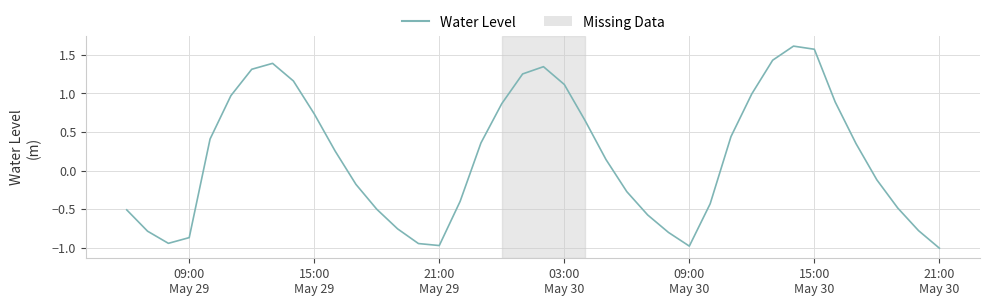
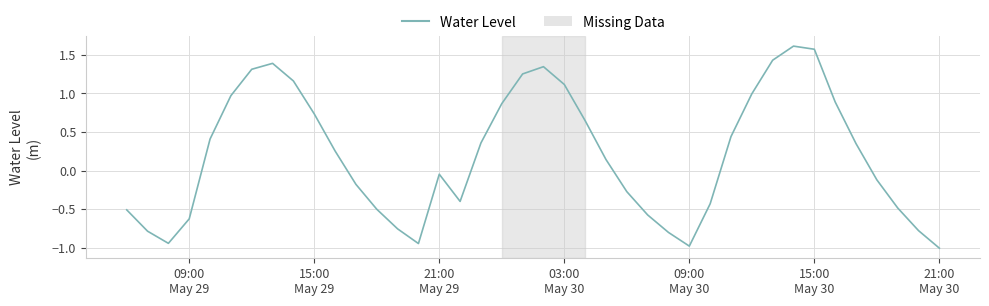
09:00 May 29: -0.9 -> -0.6
21:00 May 29: -1.0 -> 0.0
